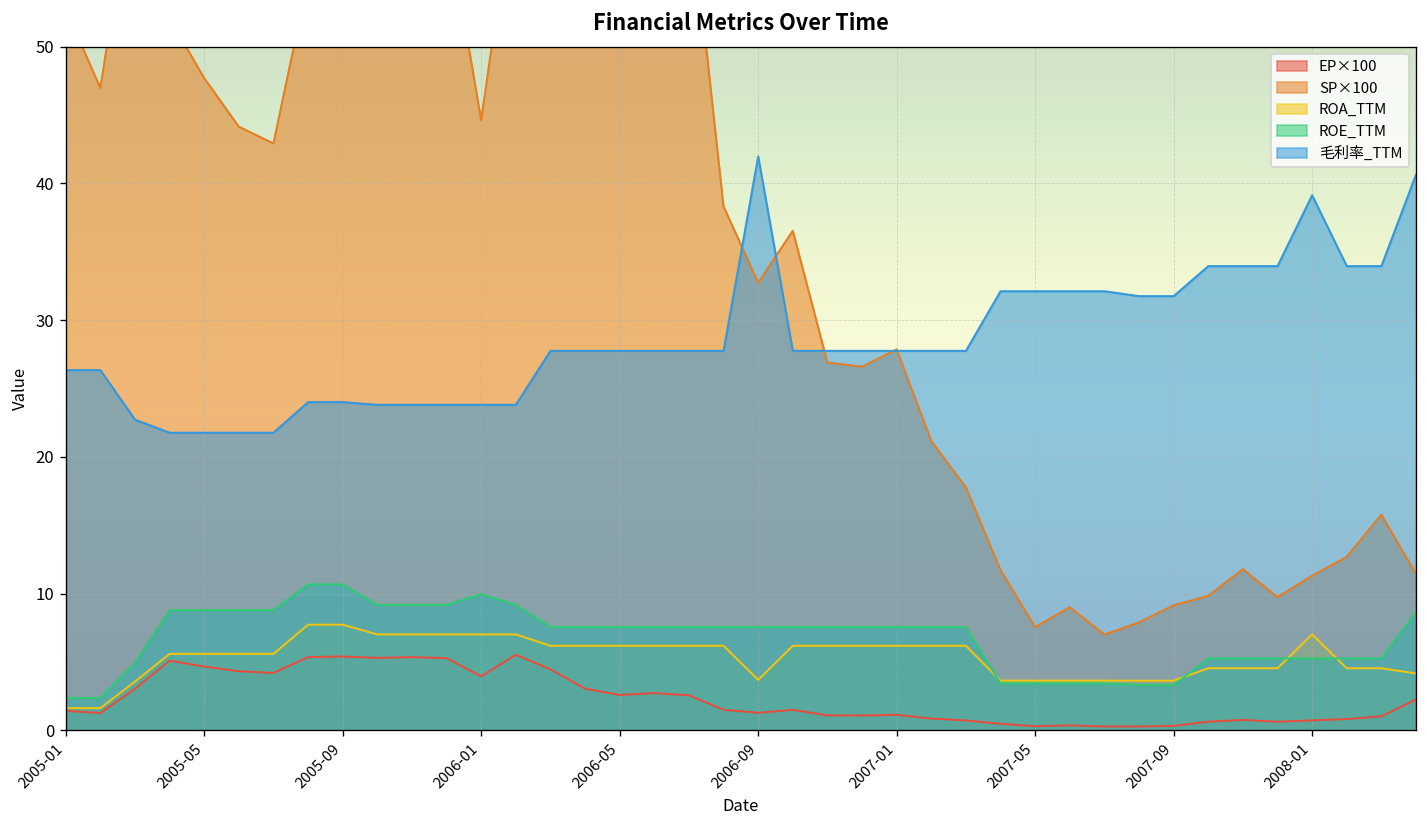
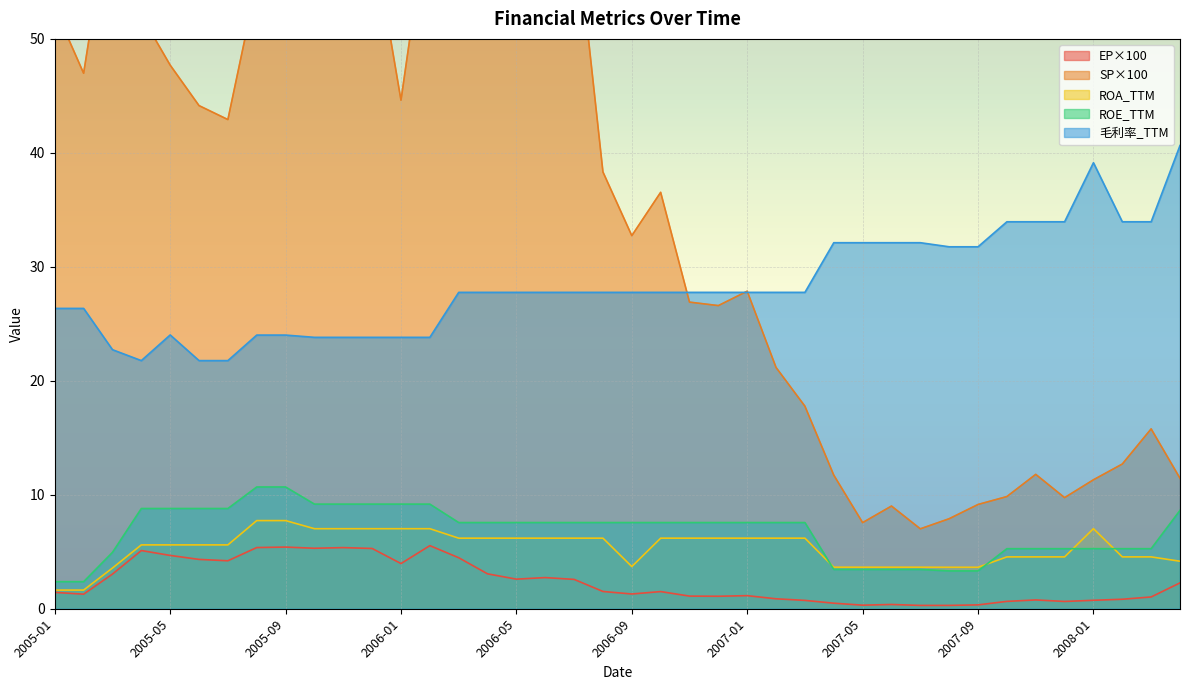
毛利率_TTM, 2005-05: 21.8 -> 24.0
ROE_TTM, 2006-01: 10.0 -> 9.2
毛利率_TTM, 2006-09: 42.0 -> 27.8
